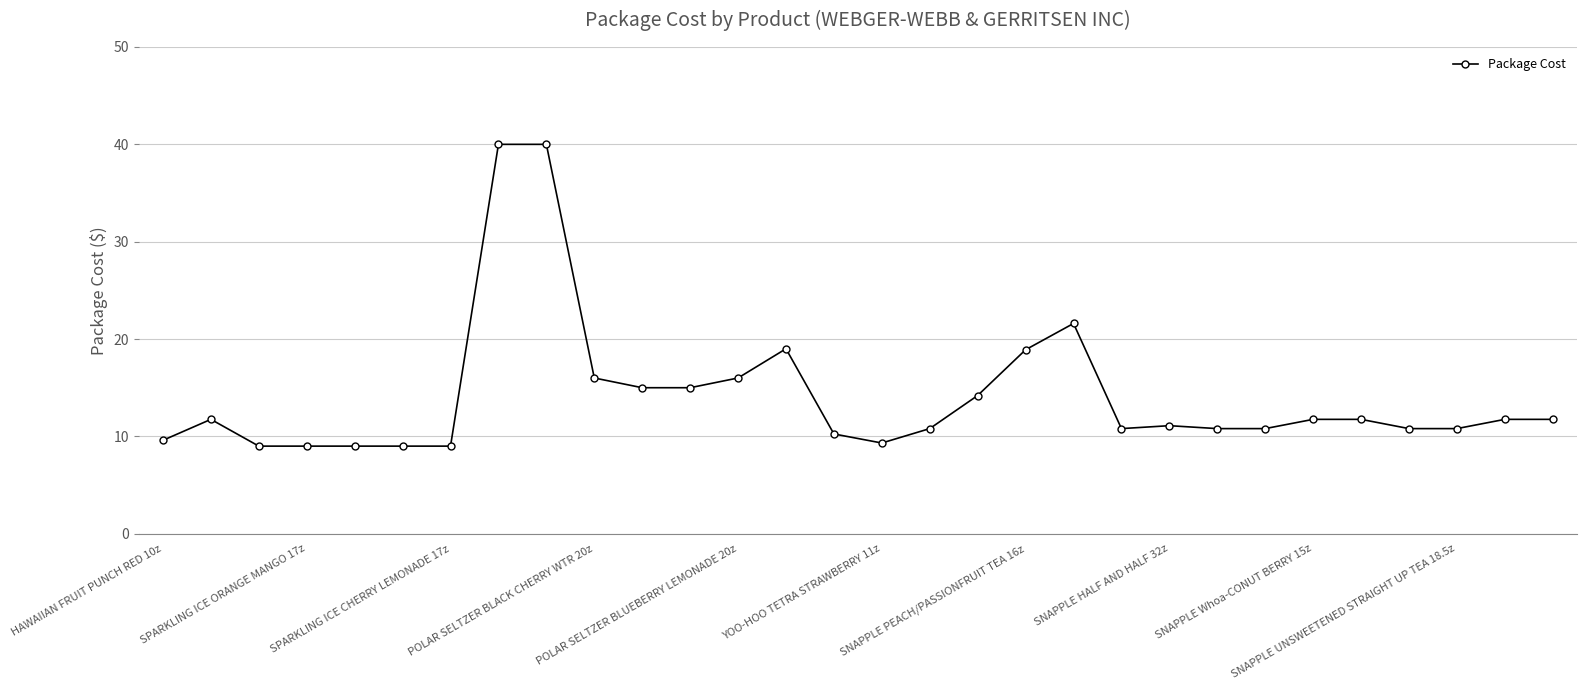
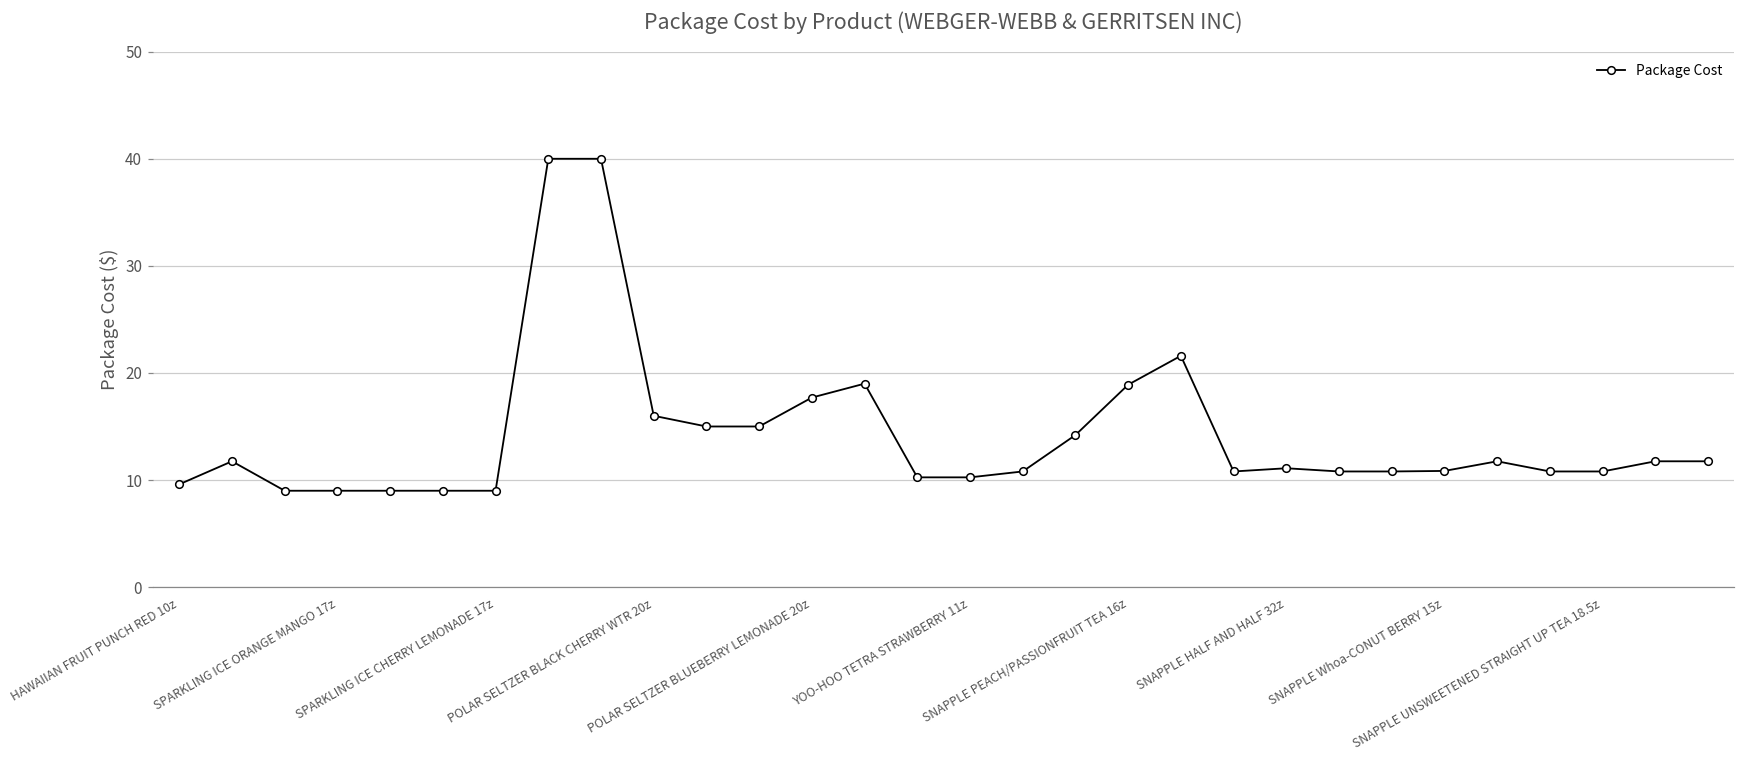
POLAR SELTZER BLUEBERRY LEMONADE 20z: 16 -> 18
YOO-HOO TETRA STRAWBERRY 11z: 9 -> 10
SNAPPLE Whoa-CONUT BERRY 15z: 12 -> 11
